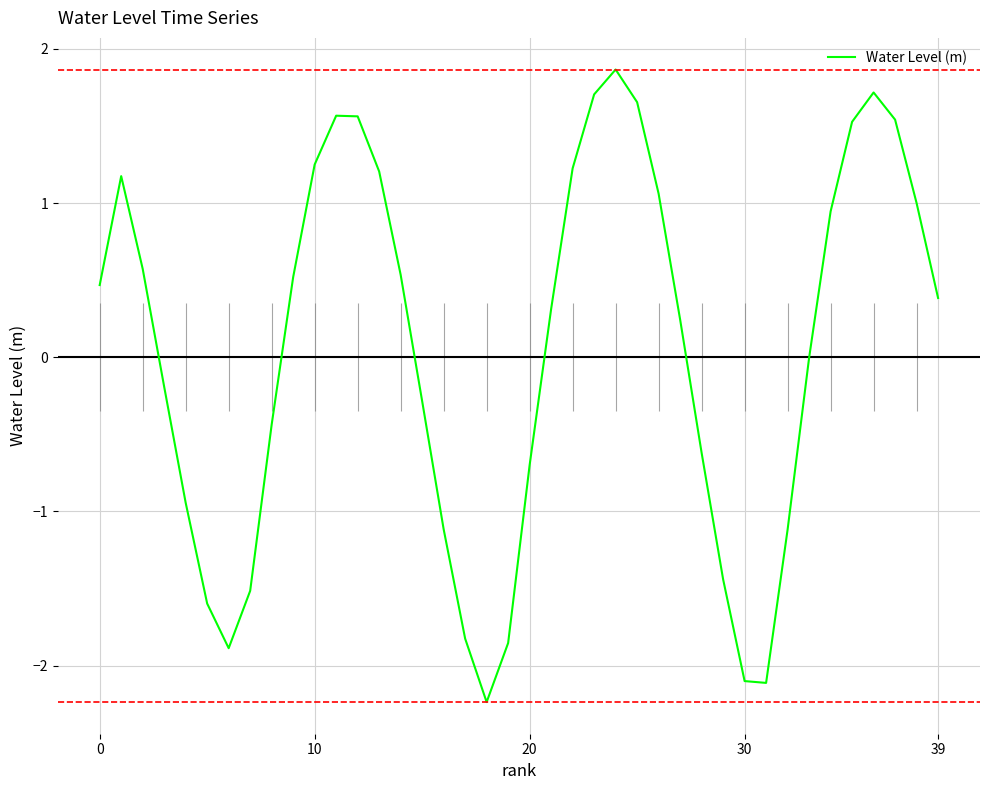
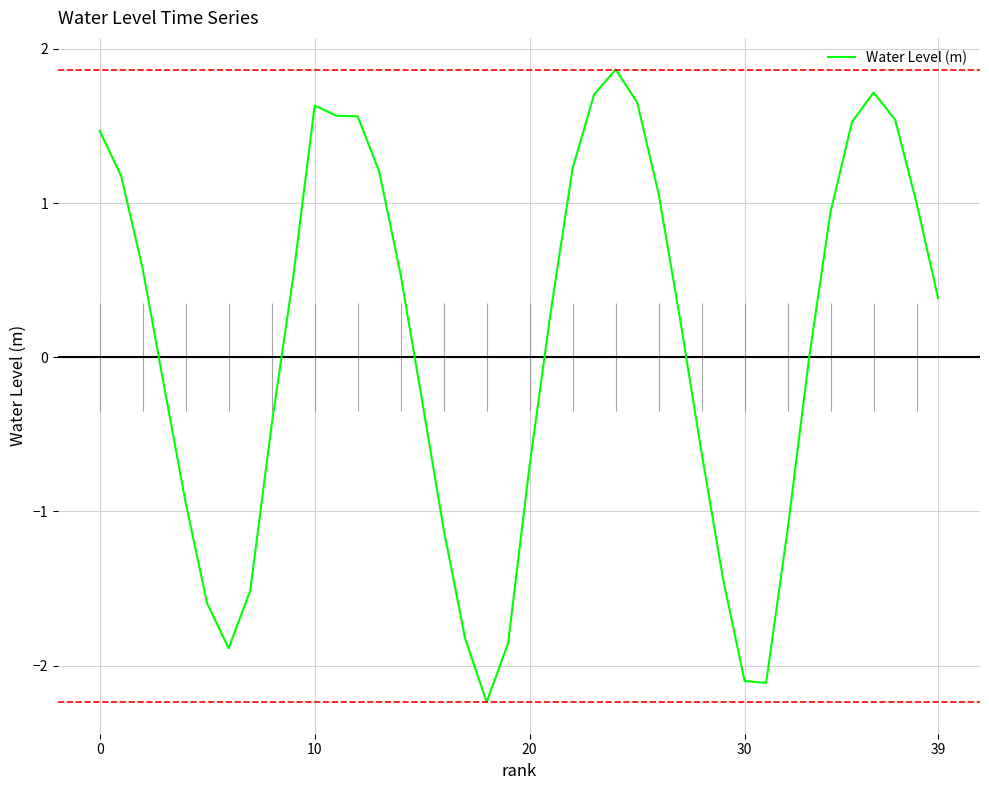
0: 0.47 -> 1.47
10: 1.25 -> 1.63
